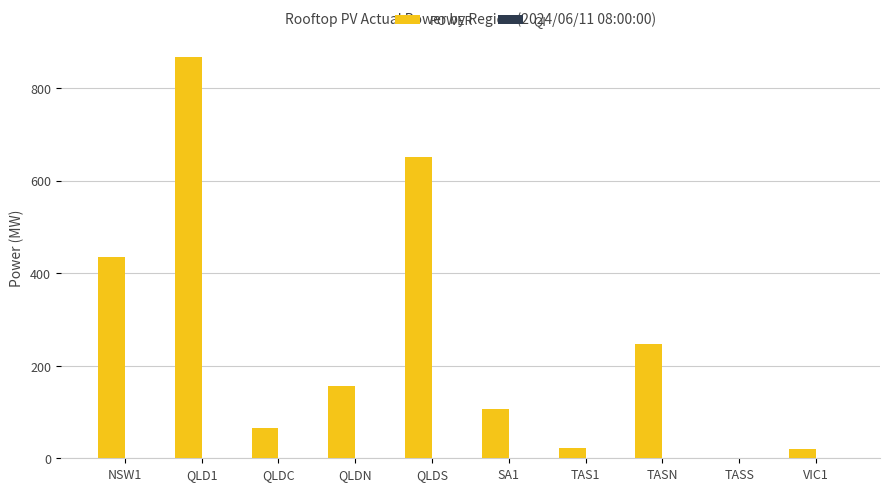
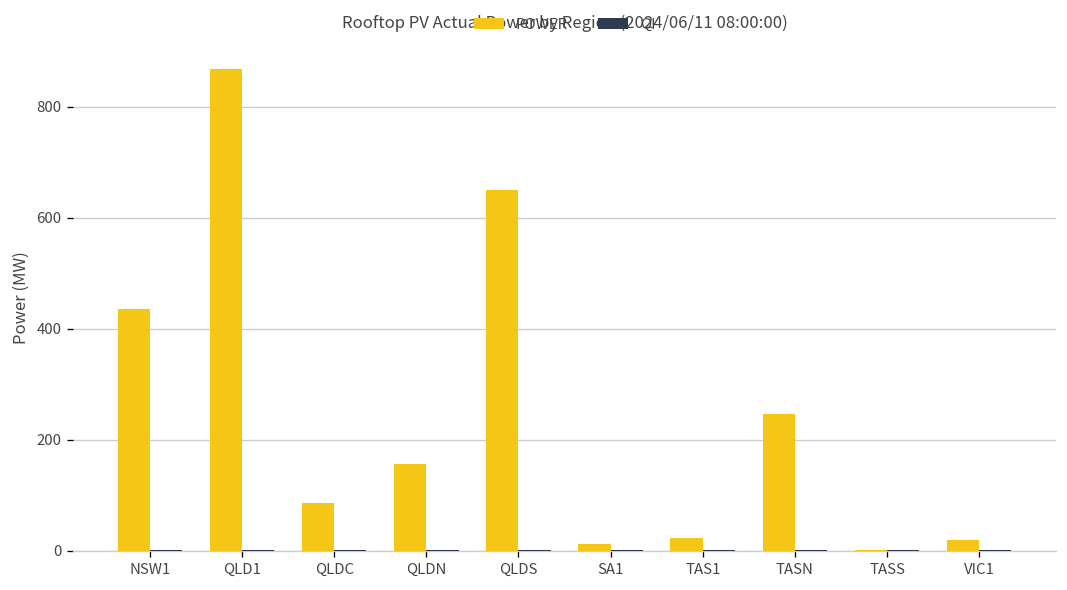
POWER, QLDC: 60 -> 90
POWER, SA1: 110 -> 10
